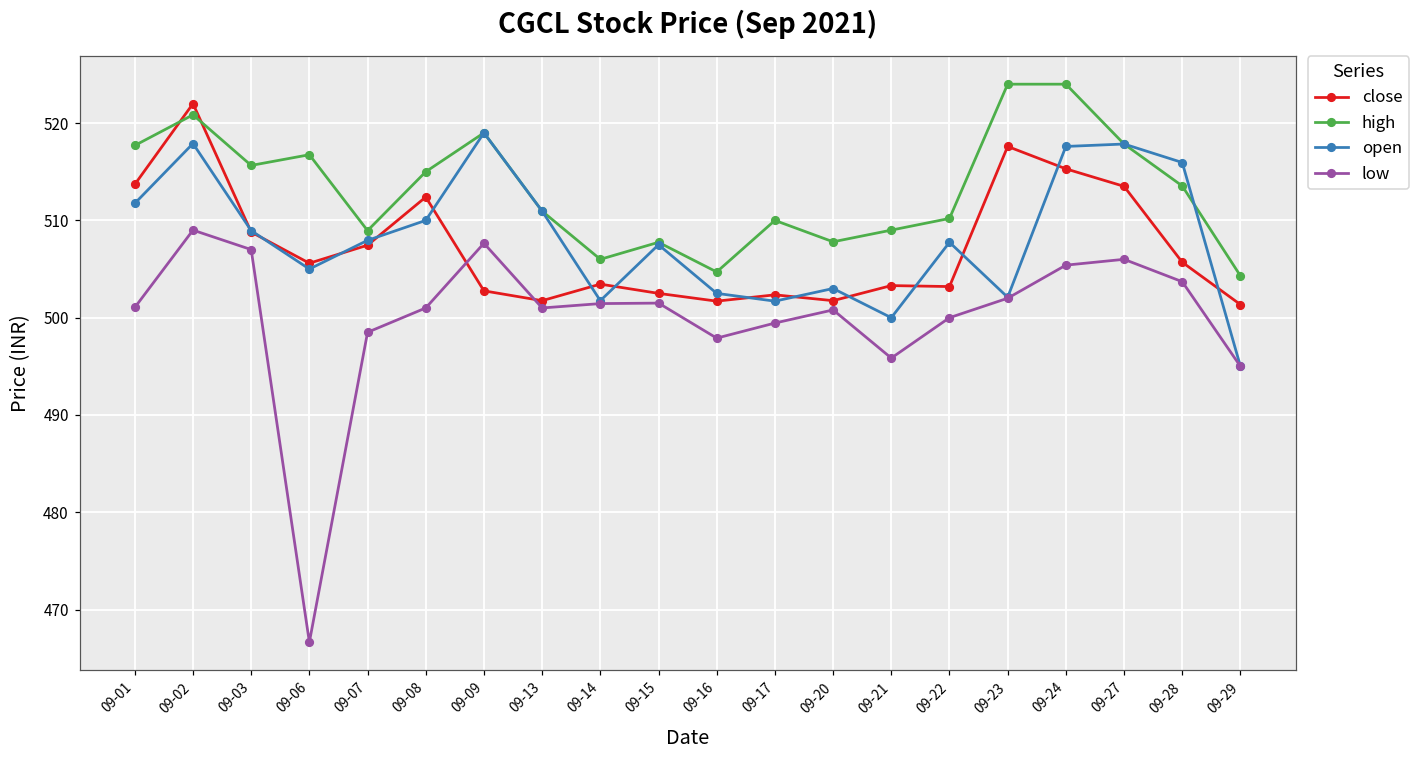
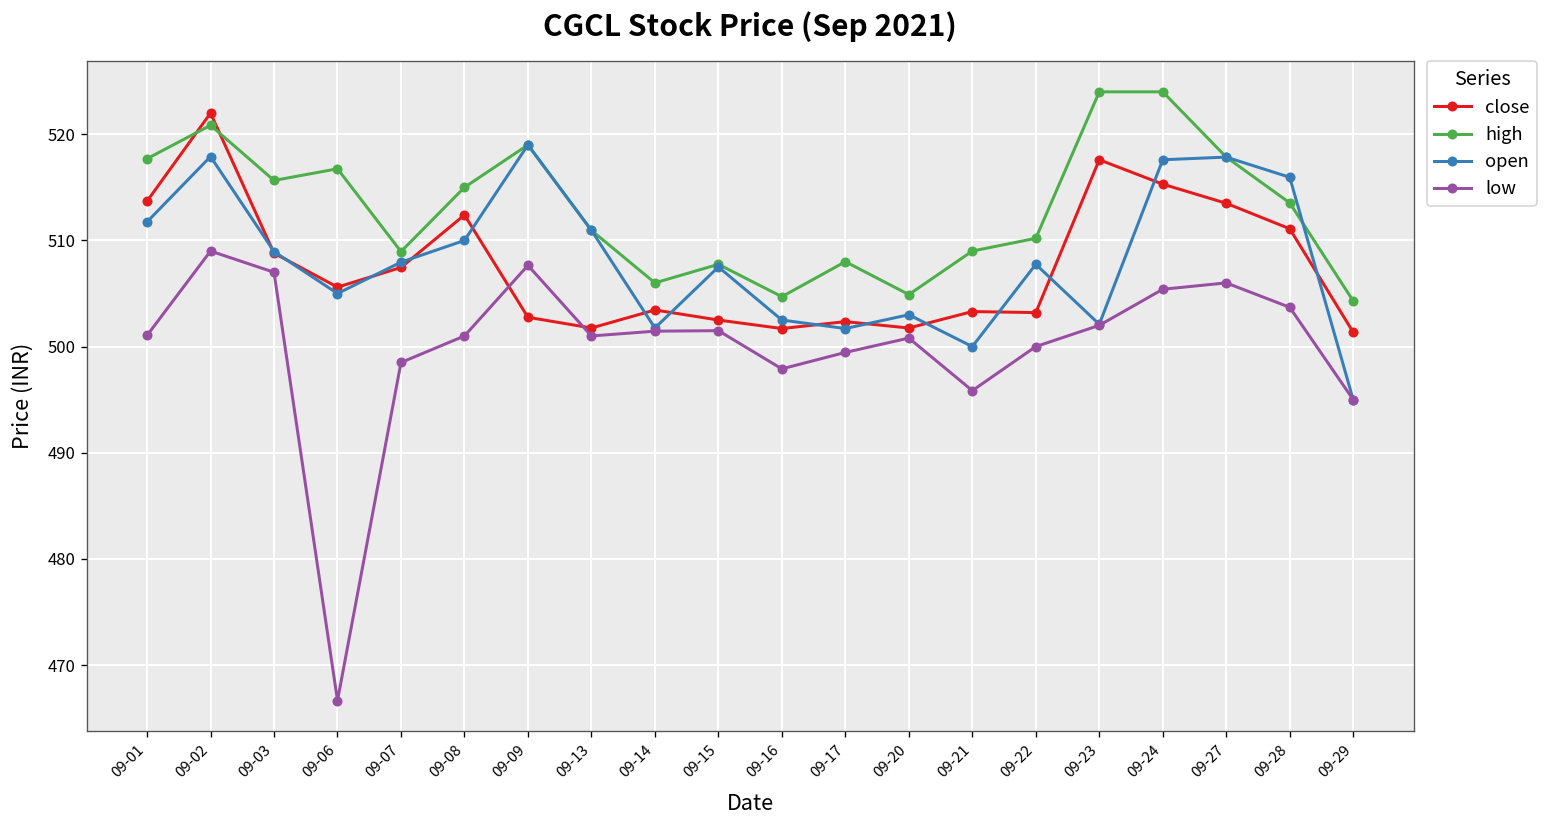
high, 09-17: 510 -> 508
high, 09-20: 508 -> 505
close, 09-28: 506 -> 511
